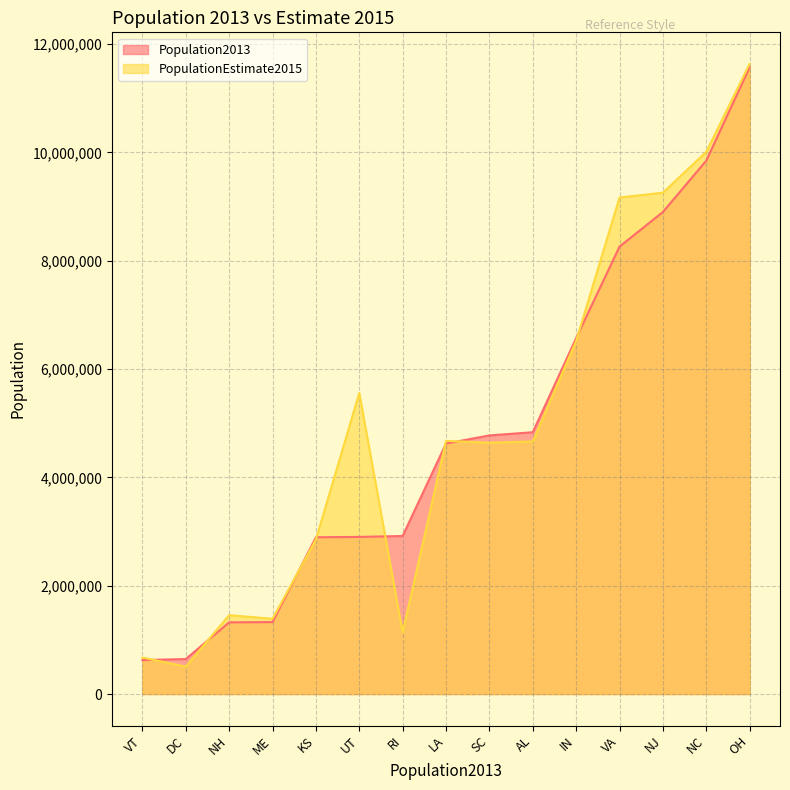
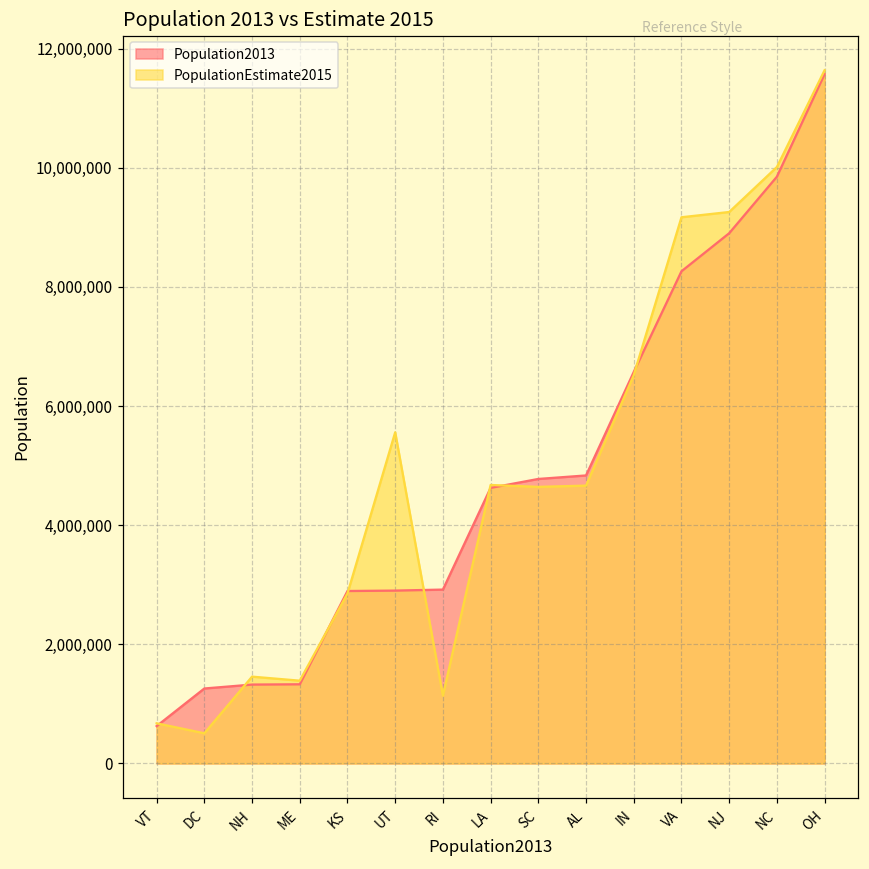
Population2013, DC: 600,000 -> 1,300,000
